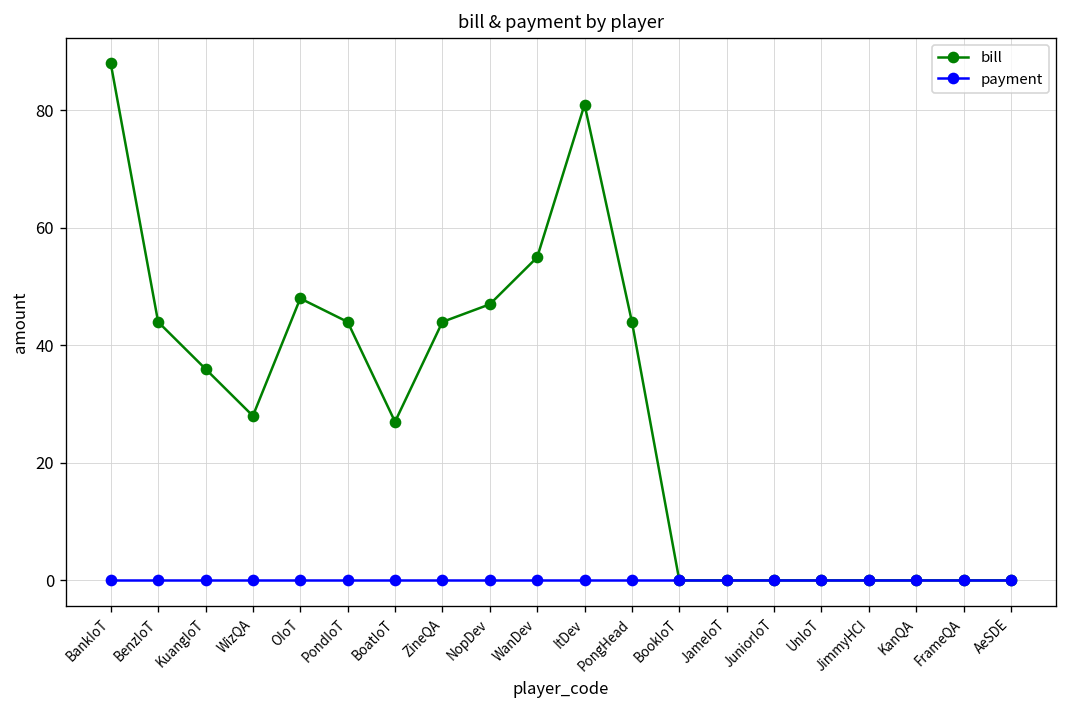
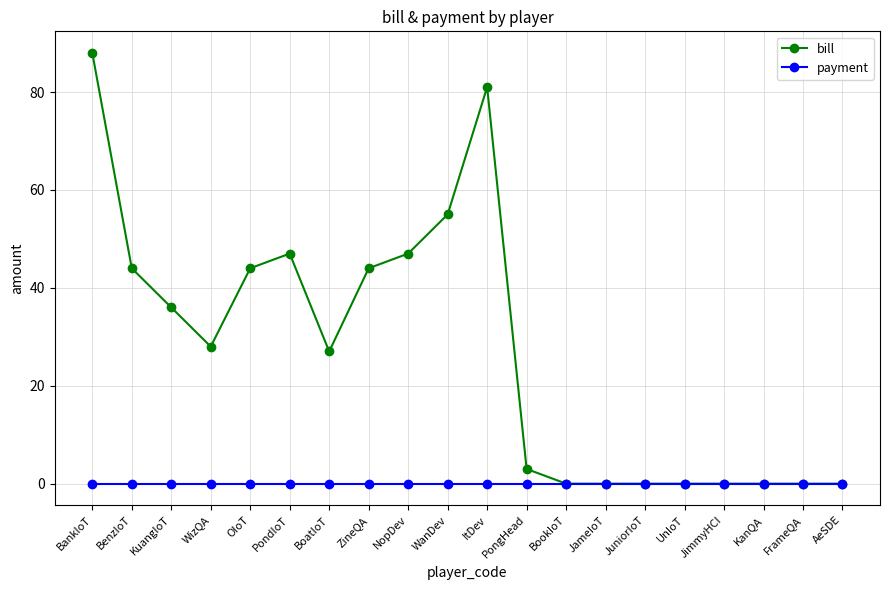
bill, OIoT: 48 -> 44
bill, PondIoT: 44 -> 47
bill, PongHead: 44 -> 3
